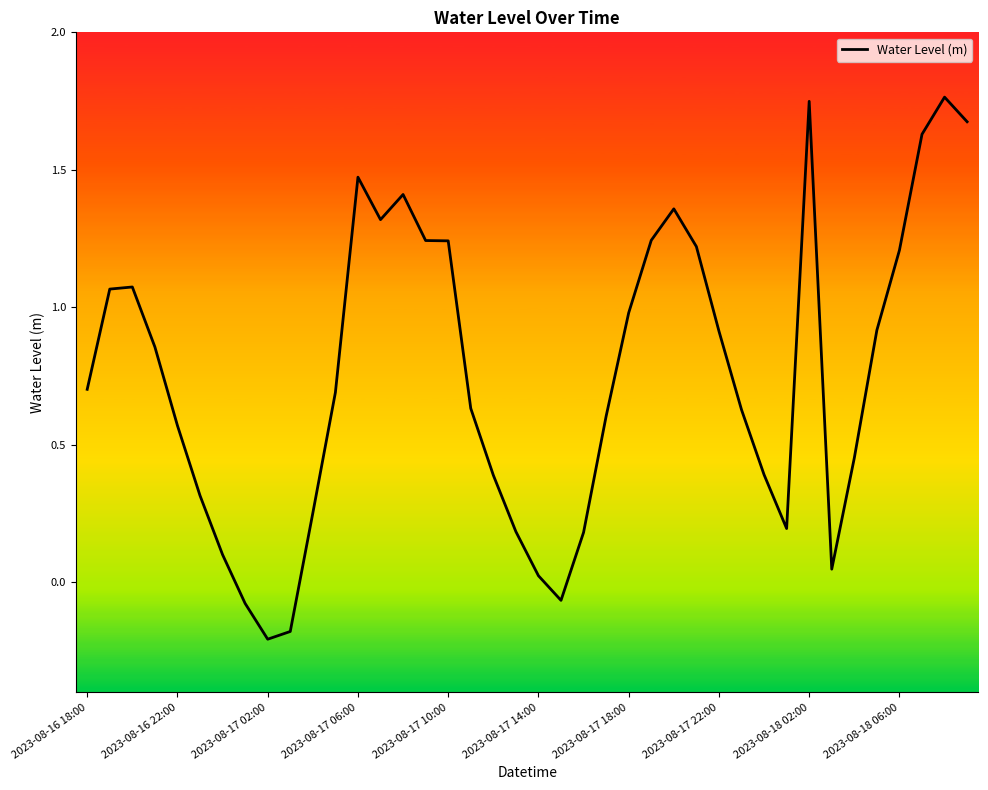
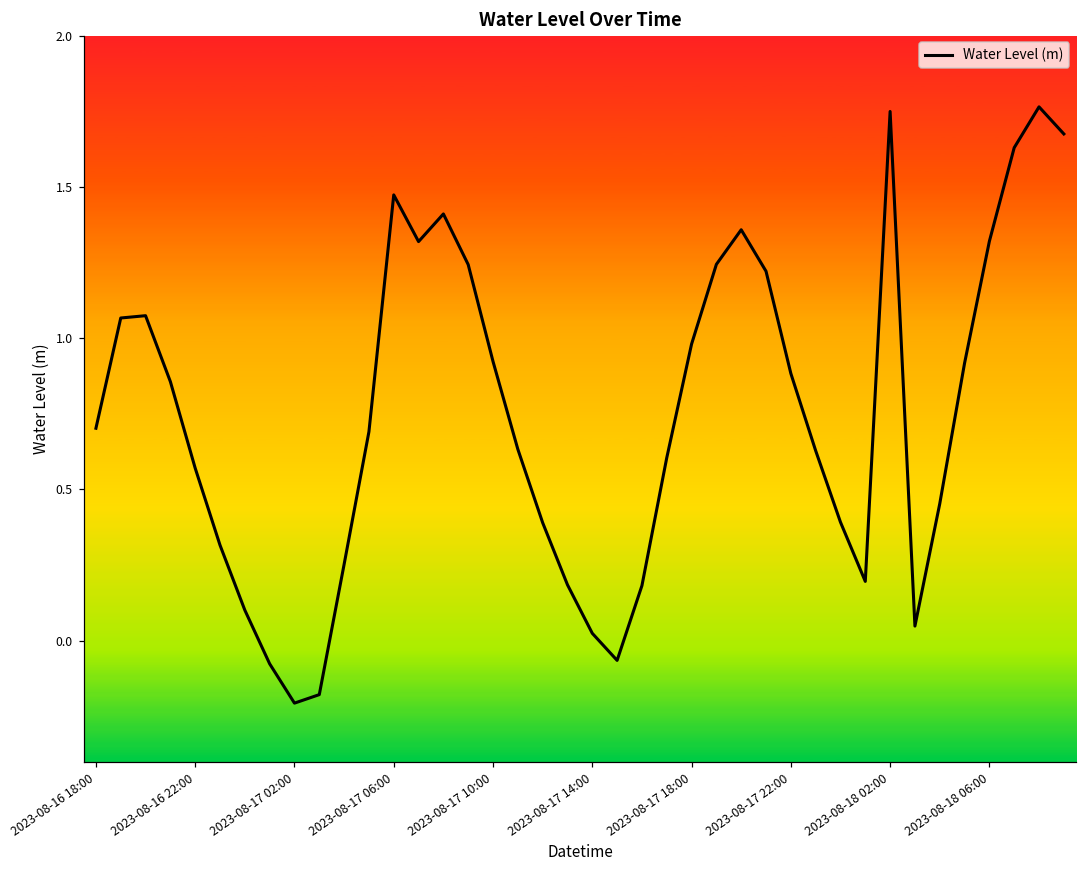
2023-08-17 10:00: 1.24 -> 0.92
2023-08-17 22:00: 0.91 -> 0.88
2023-08-18 06:00: 1.21 -> 1.32
